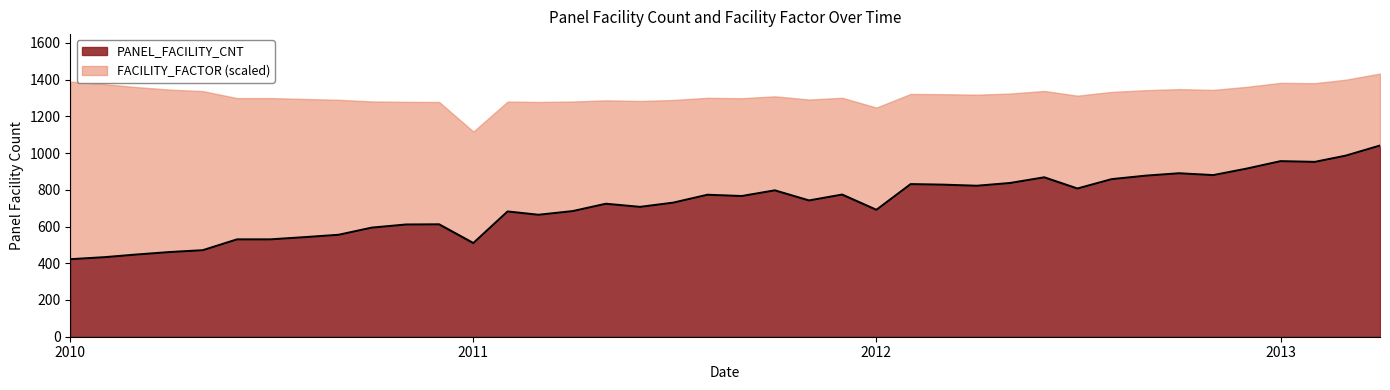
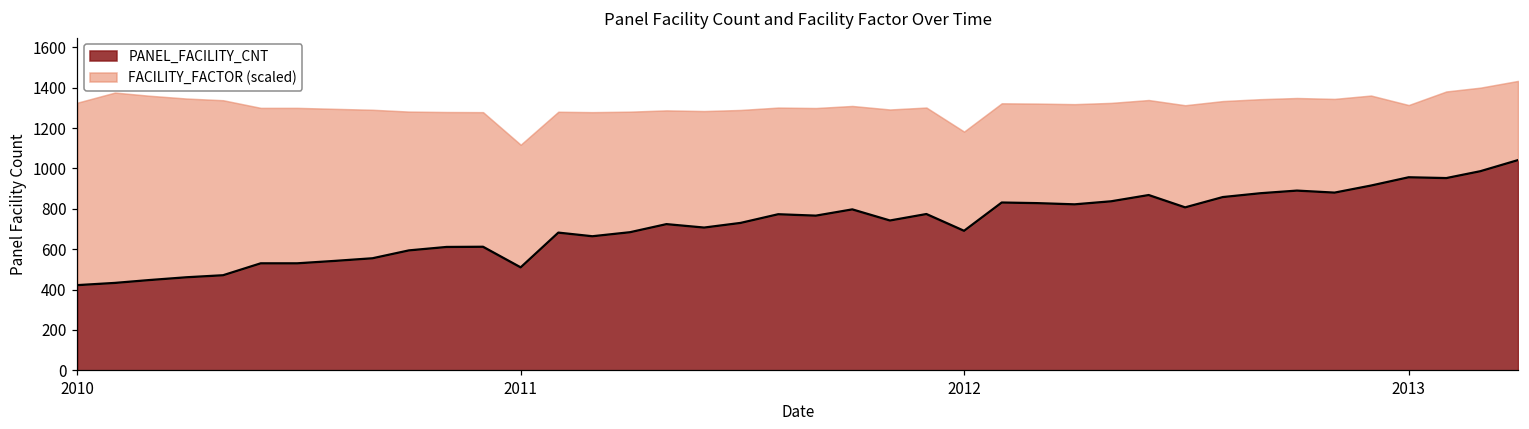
FACILITY_FACTOR (scaled), 2010: 970 -> 900
FACILITY_FACTOR (scaled), 2012: 560 -> 490
FACILITY_FACTOR (scaled), 2013: 430 -> 360
